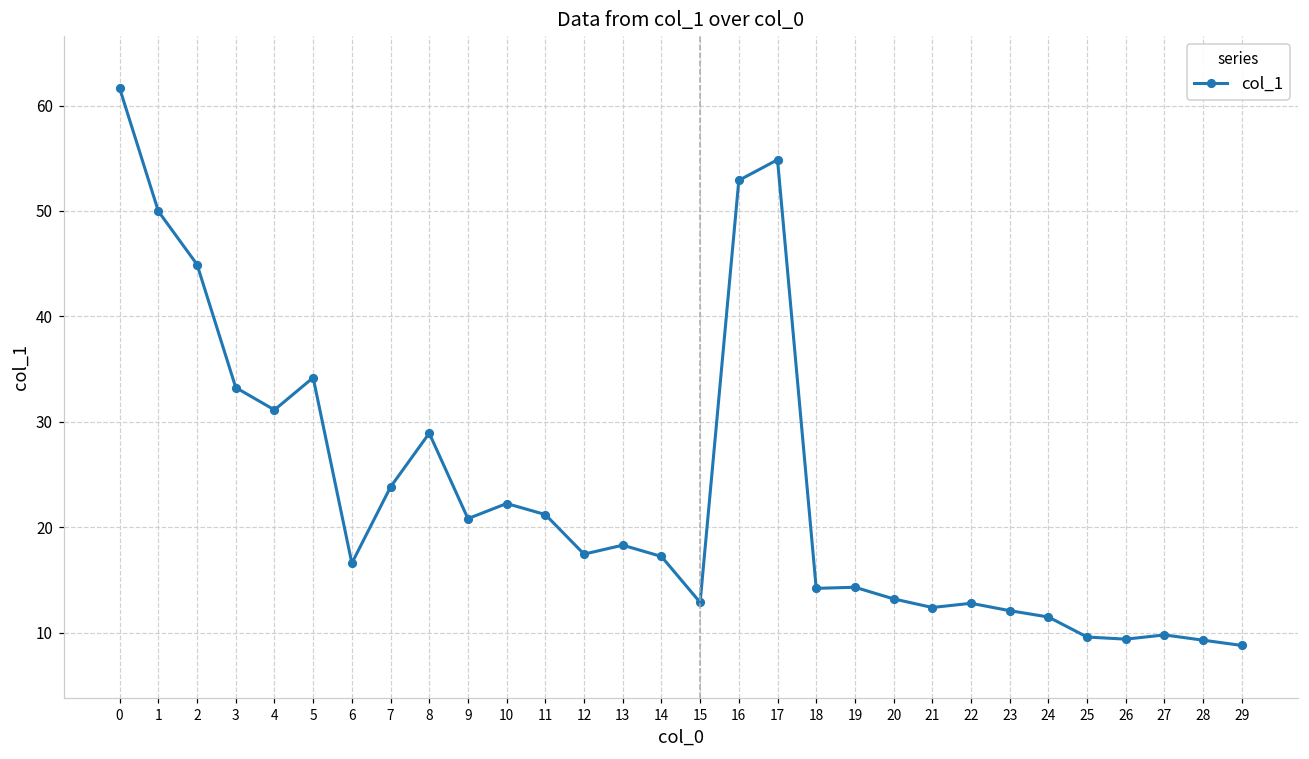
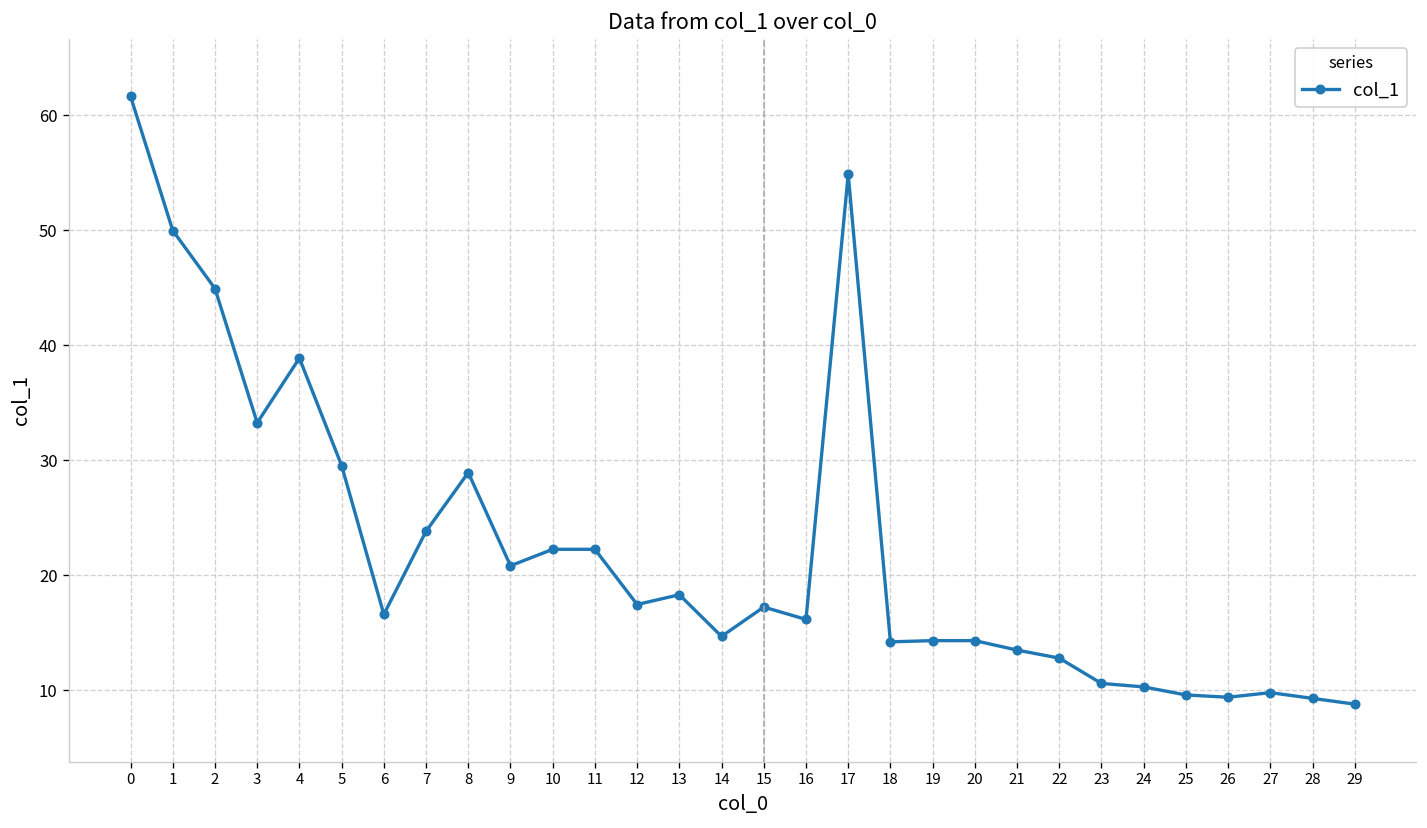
4: 31 -> 39
5: 34 -> 30
11: 21 -> 22
14: 17 -> 15
15: 13 -> 17
16: 53 -> 16
20: 13 -> 14
21: 12 -> 14
23: 12 -> 11
24: 12 -> 10
